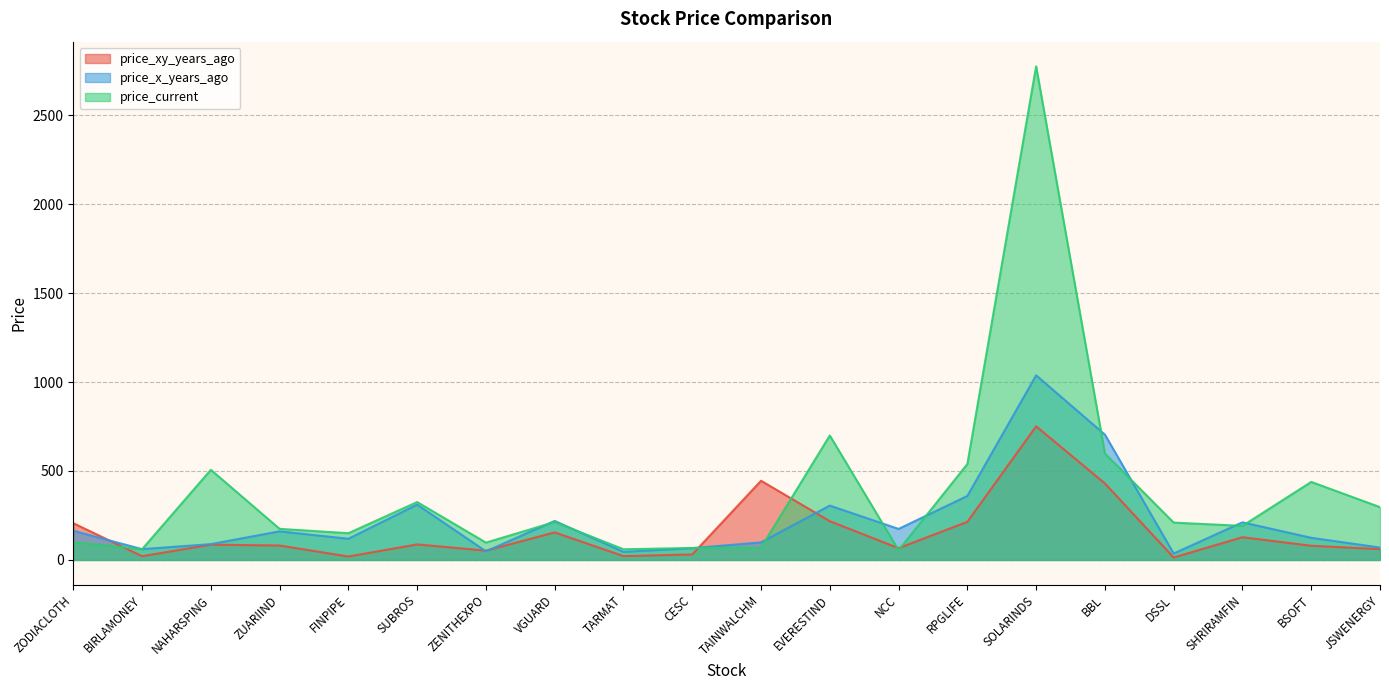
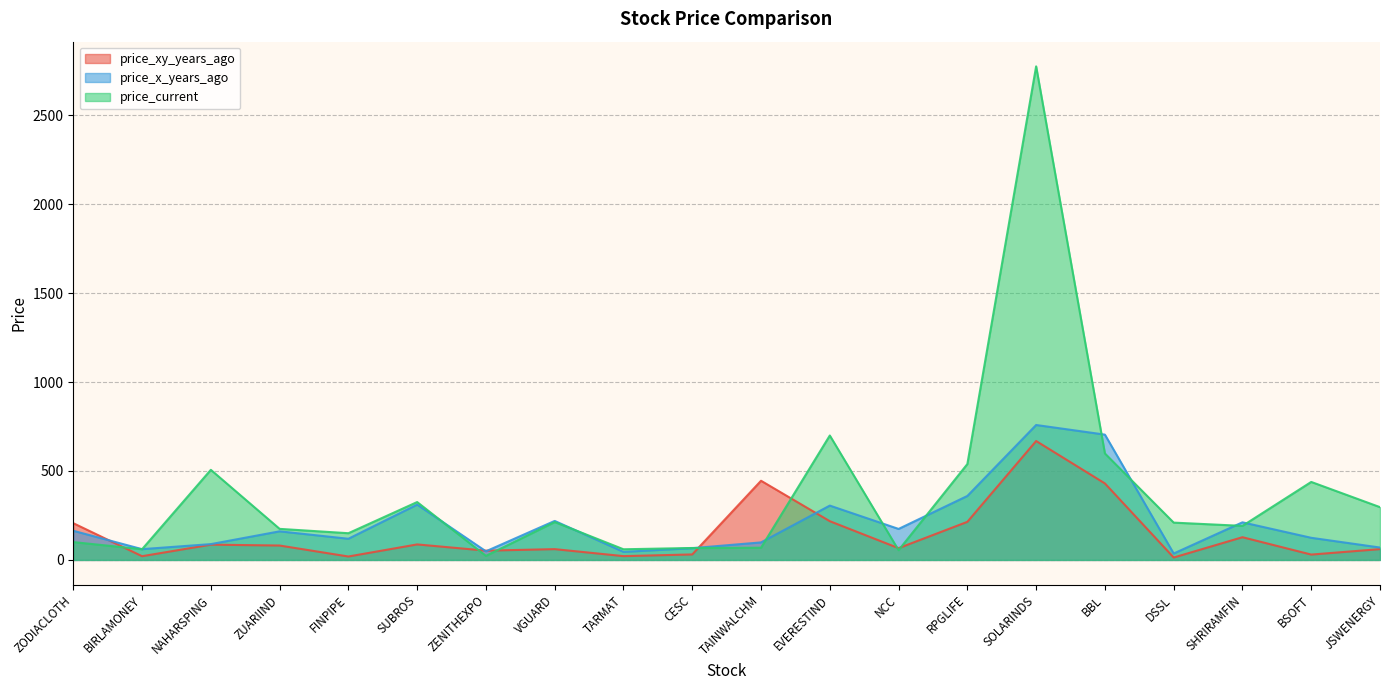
price_current, ZENITHEXPO: 100 -> 20
price_xy_years_ago, VGUARD: 150 -> 60
price_xy_years_ago, SOLARINDS: 750 -> 670
price_x_years_ago, SOLARINDS: 1040 -> 760
price_xy_years_ago, BSOFT: 80 -> 30
